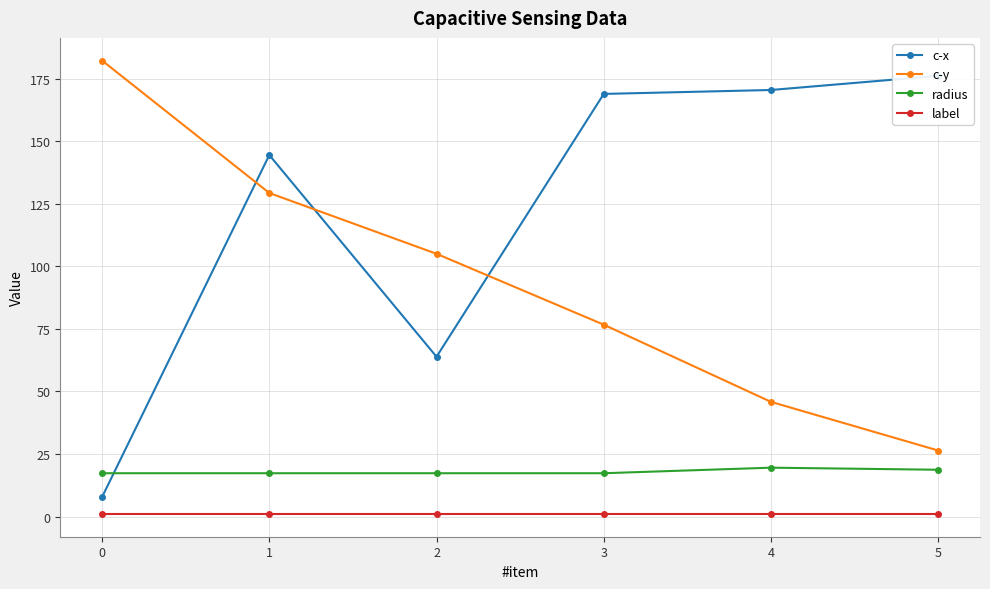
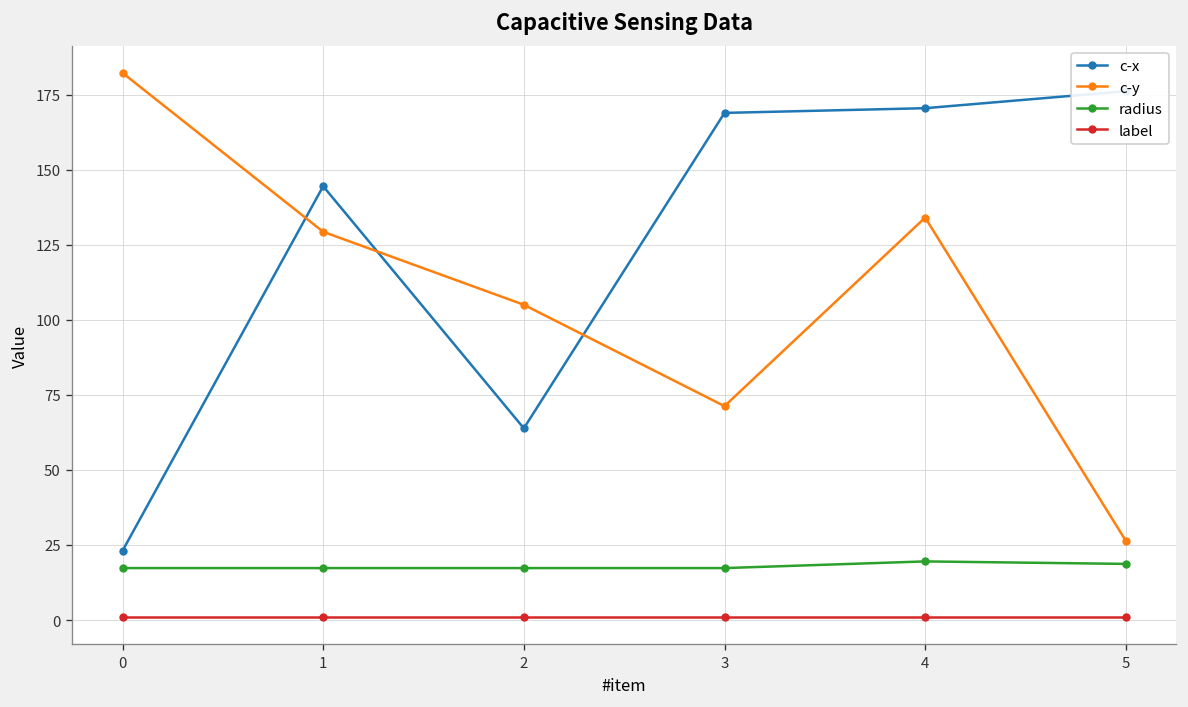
c-x, 0: 8 -> 23
c-y, 3: 77 -> 71
c-y, 4: 46 -> 134
